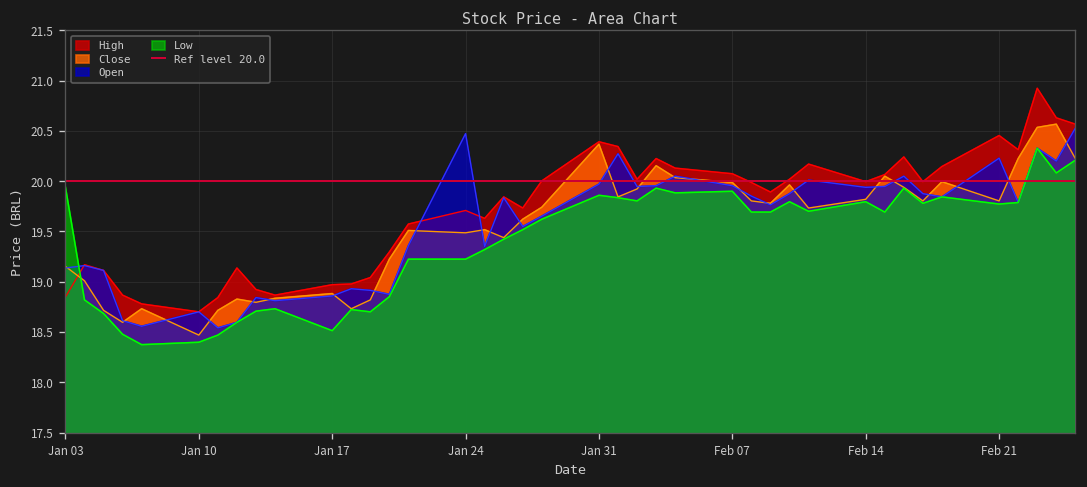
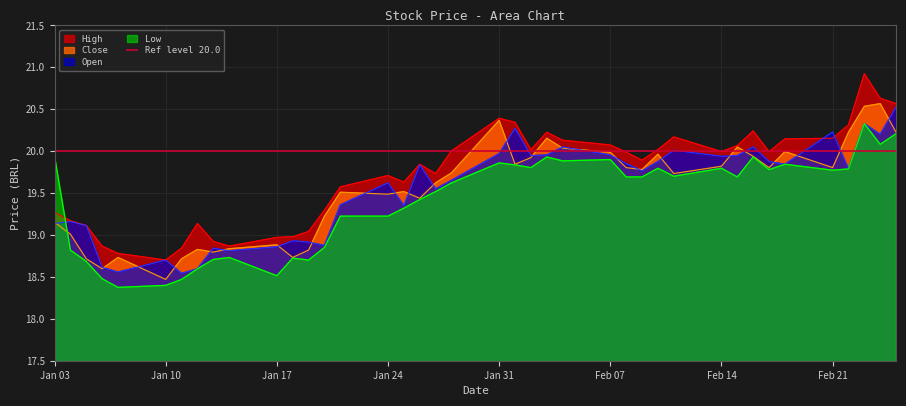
High, Jan 03: 18.8 -> 19.3
Open, Jan 24: 20.5 -> 19.6
High, Feb 21: 20.5 -> 20.2
